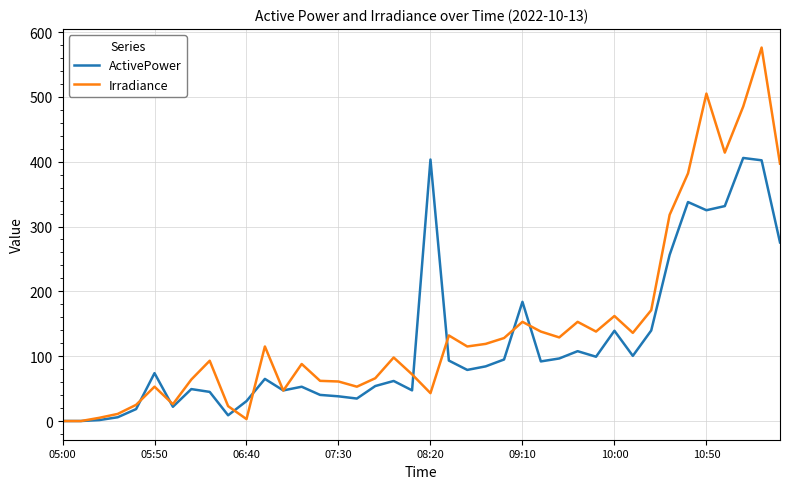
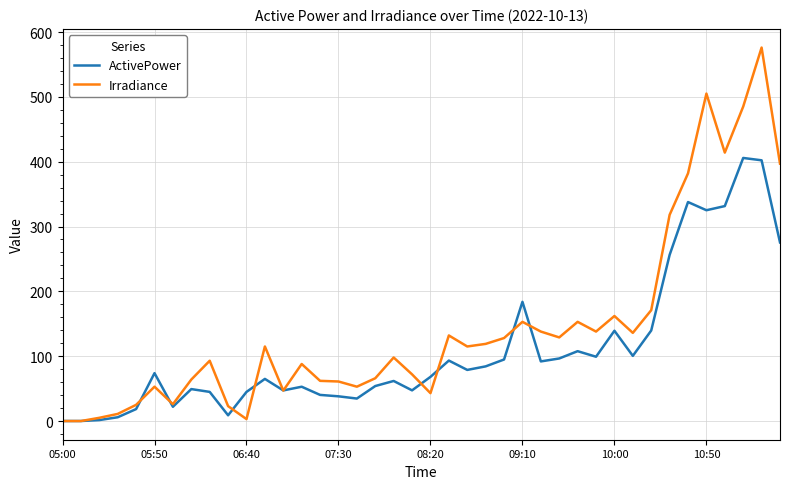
ActivePower, 06:40: 30 -> 40
ActivePower, 08:20: 400 -> 70
